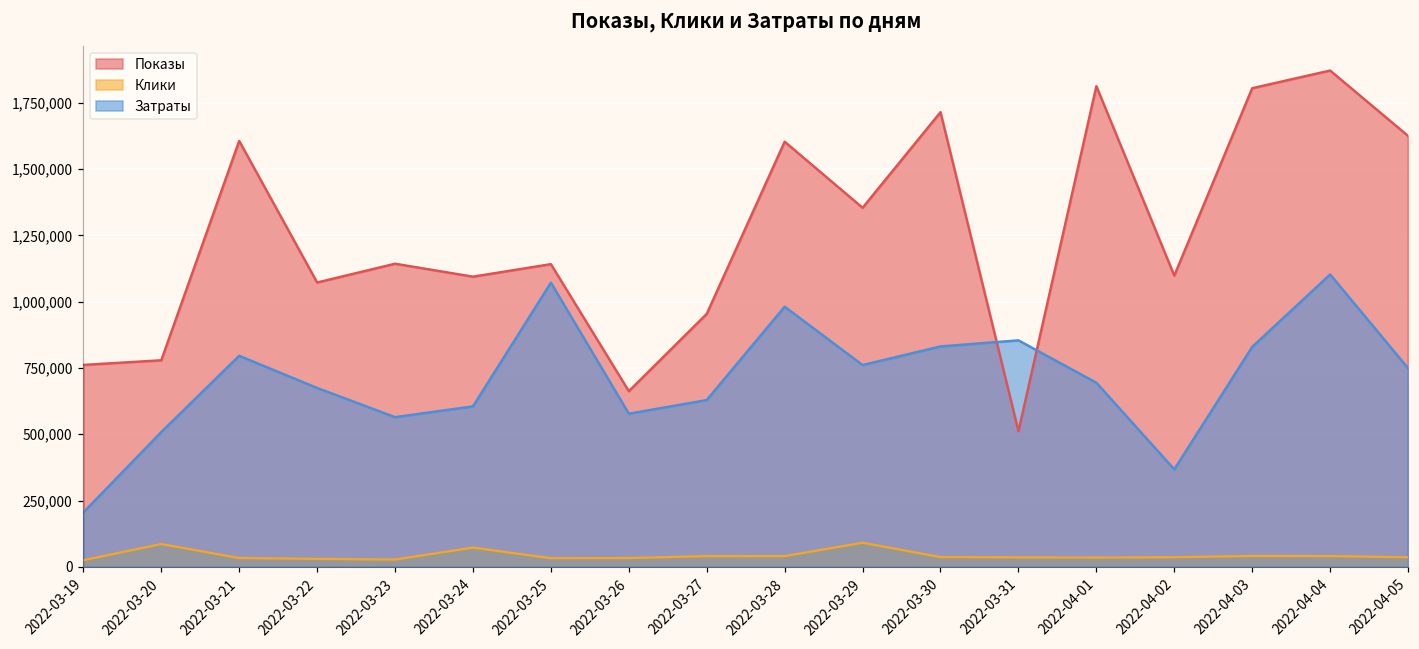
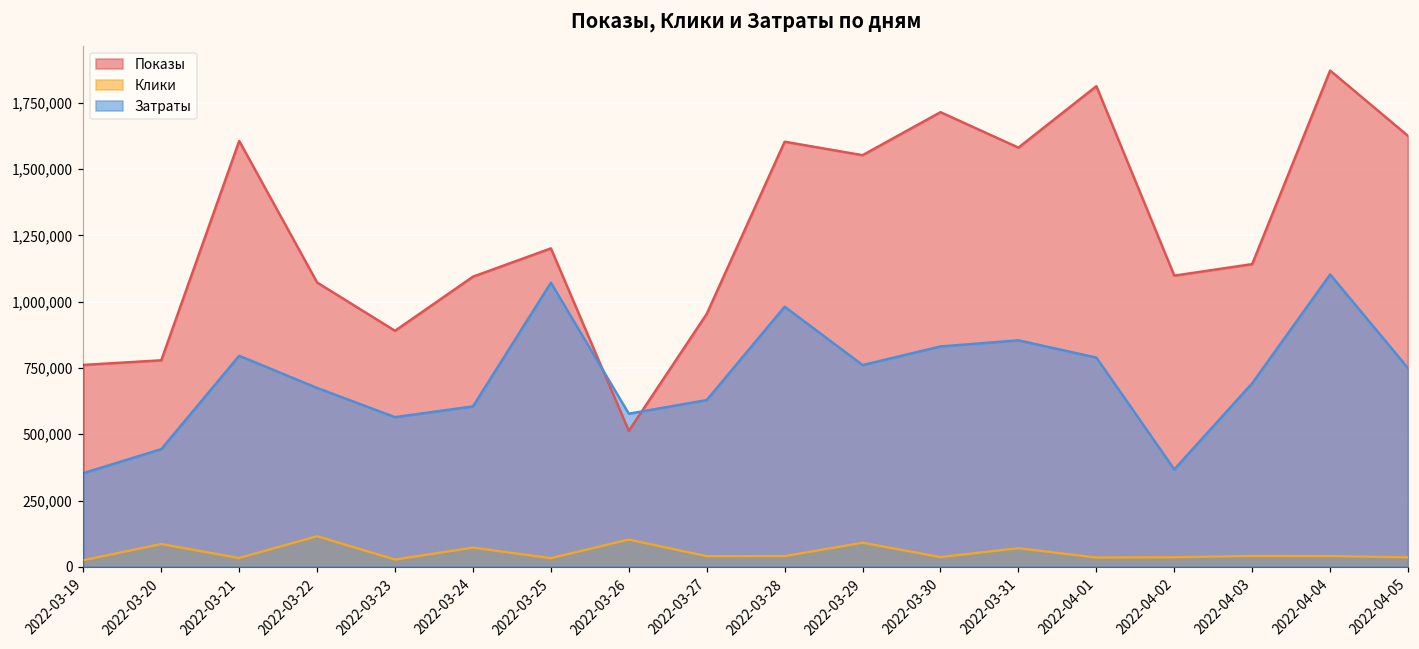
Затраты, 2022-03-19: 210,000 -> 350,000
Затраты, 2022-03-20: 510,000 -> 440,000
Клики, 2022-03-22: 30,000 -> 120,000
Показы, 2022-03-23: 1,140,000 -> 890,000
Показы, 2022-03-25: 1,140,000 -> 1,200,000
Показы, 2022-03-26: 660,000 -> 510,000
Клики, 2022-03-26: 30,000 -> 100,000
Показы, 2022-03-29: 1,350,000 -> 1,550,000
Показы, 2022-03-31: 510,000 -> 1,580,000
Клики, 2022-03-31: 40,000 -> 70,000
Затраты, 2022-04-01: 690,000 -> 790,000
Показы, 2022-04-03: 1,810,000 -> 1,140,000
Затраты, 2022-04-03: 830,000 -> 690,000
